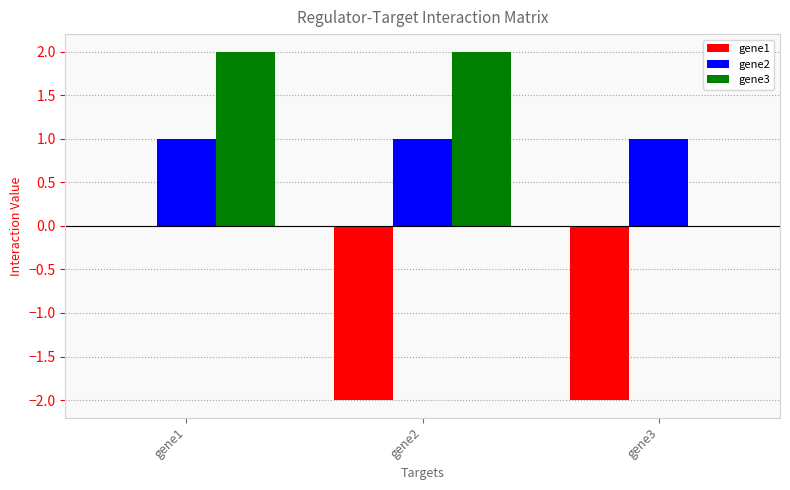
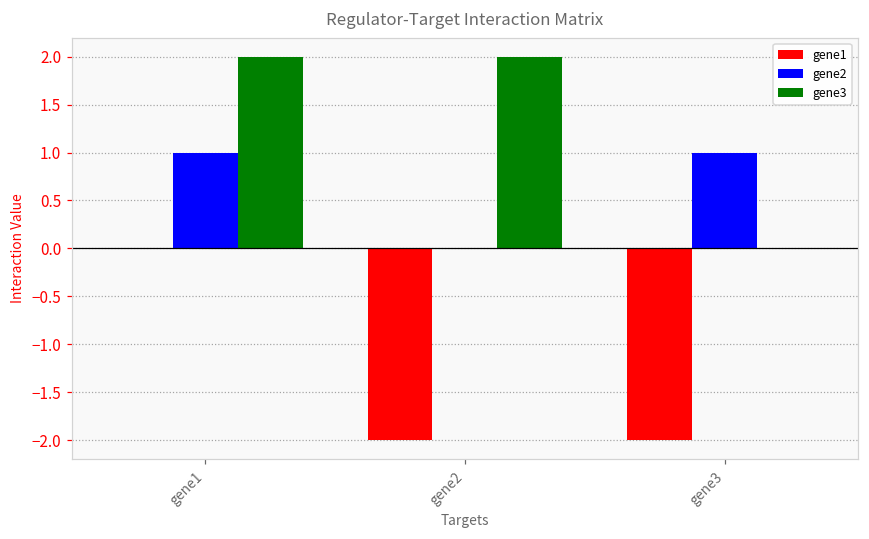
gene2, gene2: 1 -> 0
